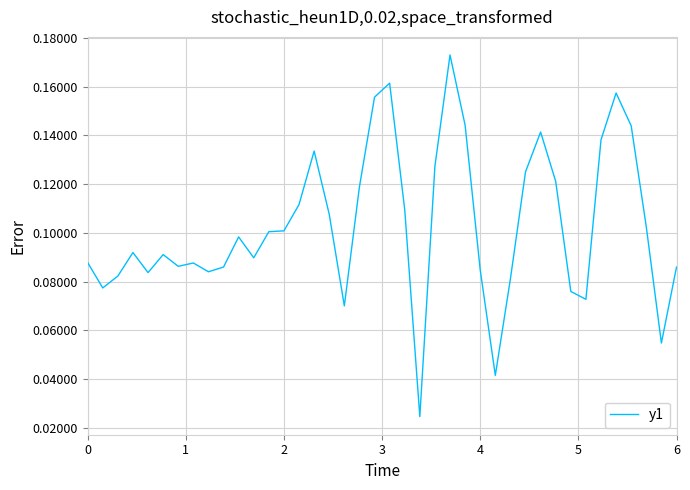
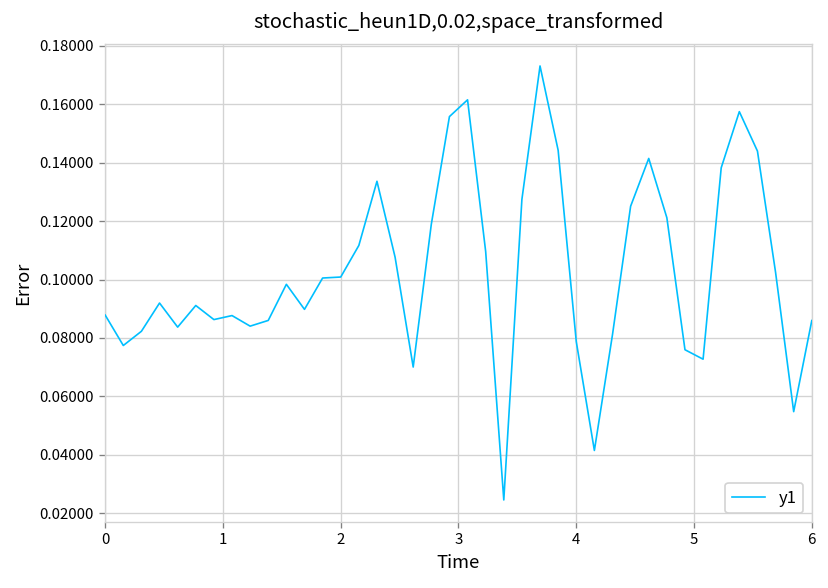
4: 0.085 -> 0.079
